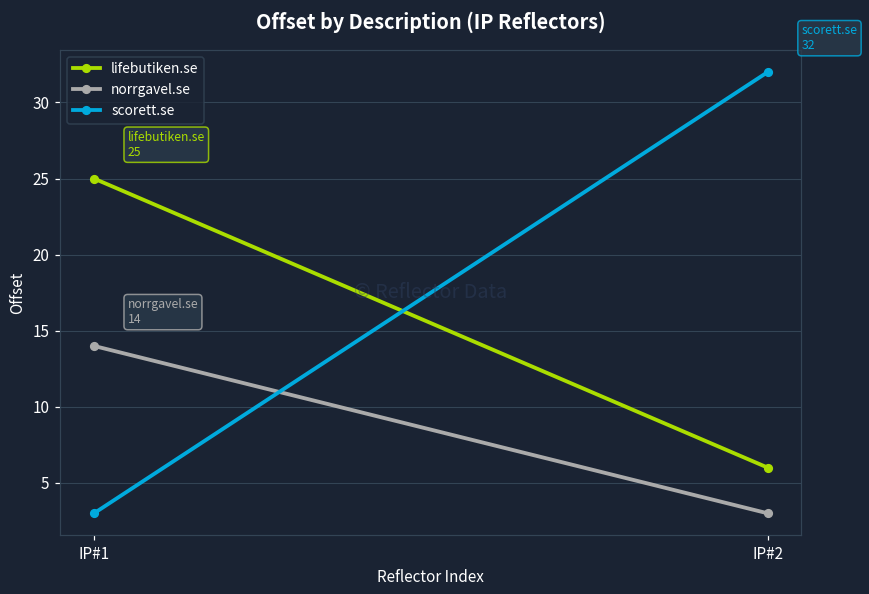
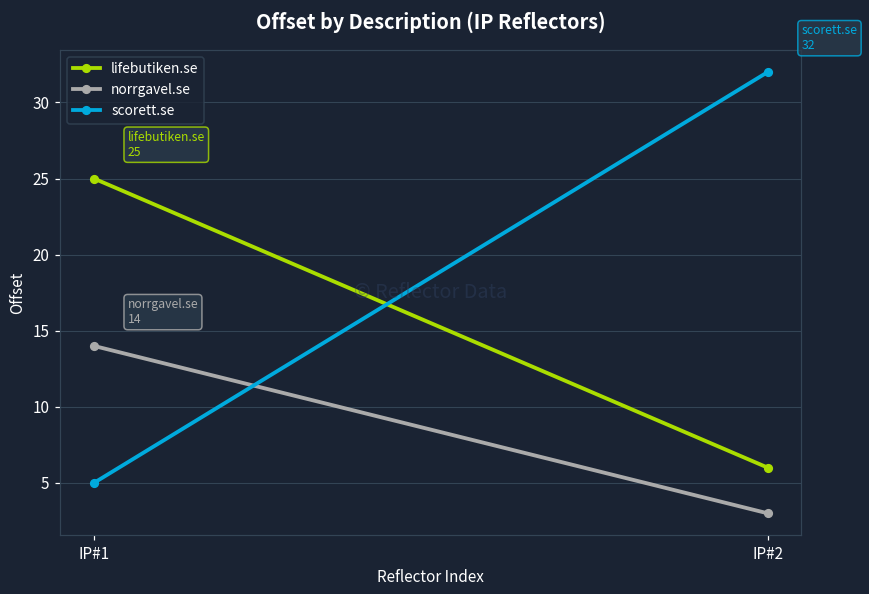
scorett.se, IP#1: 3 -> 5
